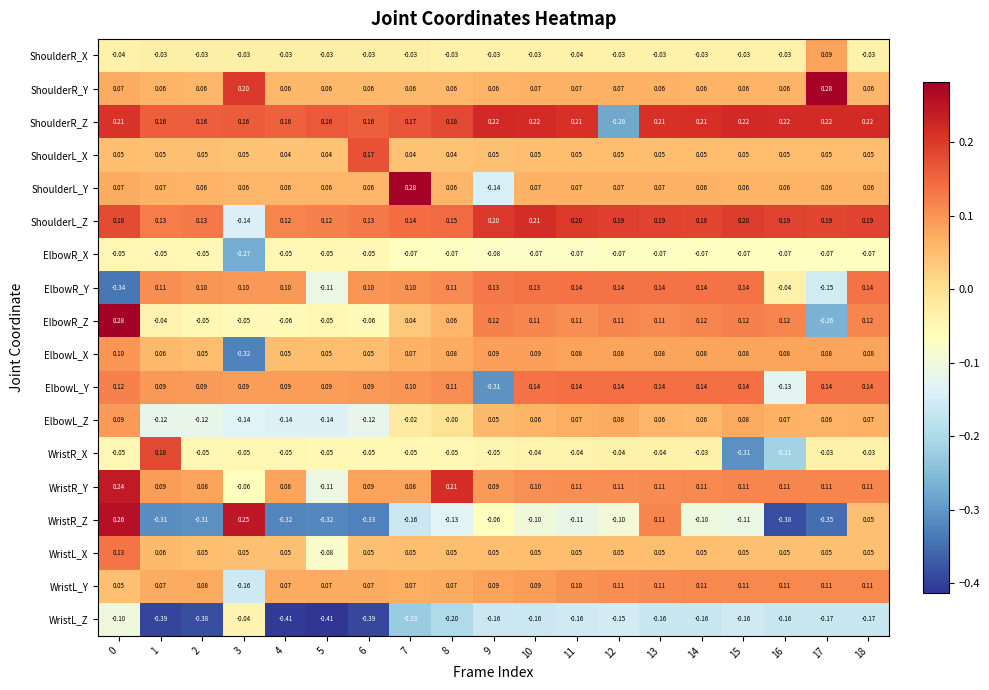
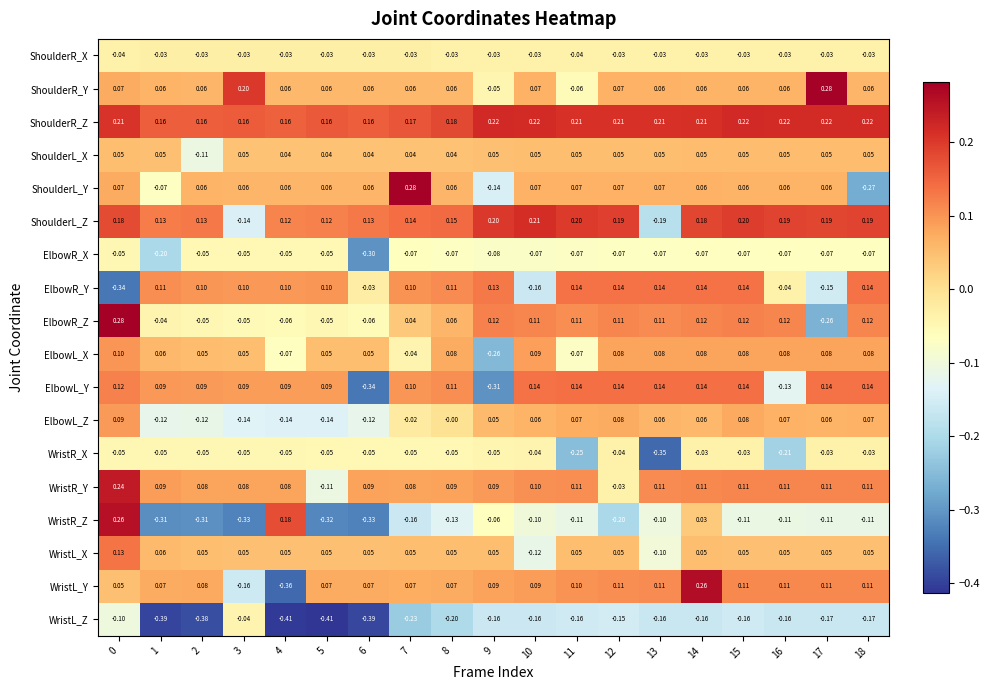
ShoulderR_X, 17: 0.09 -> -0.03
ShoulderR_Y, 9: 0.06 -> -0.05
ShoulderR_Y, 11: 0.07 -> -0.06
ShoulderR_Z, 12: -0.28 -> 0.21
ShoulderL_X, 2: 0.05 -> -0.11
ShoulderL_X, 6: 0.17 -> 0.04
ShoulderL_Y, 1: 0.07 -> -0.07
ShoulderL_Y, 18: 0.06 -> -0.27
ShoulderL_Z, 13: 0.19 -> -0.19
ElbowR_X, 1: -0.05 -> -0.20
ElbowR_X, 3: -0.27 -> -0.05
ElbowR_X, 6: -0.05 -> -0.30
ElbowR_Y, 5: -0.11 -> 0.10
ElbowR_Y, 6: 0.10 -> -0.03
ElbowR_Y, 10: 0.13 -> -0.16
ElbowL_X, 3: -0.32 -> 0.05
ElbowL_X, 4: 0.05 -> -0.07
ElbowL_X, 7: 0.07 -> -0.04
ElbowL_X, 9: 0.09 -> -0.26
ElbowL_X, 11: 0.08 -> -0.07
ElbowL_Y, 6: 0.09 -> -0.34
WristR_X, 1: 0.18 -> -0.05
WristR_X, 11: -0.04 -> -0.25
WristR_X, 13: -0.04 -> -0.35
WristR_X, 15: -0.31 -> -0.03
WristR_Y, 3: -0.06 -> 0.08
WristR_Y, 8: 0.21 -> 0.09
WristR_Y, 12: 0.11 -> -0.03
WristR_Z, 3: 0.25 -> -0.33
WristR_Z, 4: -0.32 -> 0.18
WristR_Z, 12: -0.10 -> -0.20
WristR_Z, 13: 0.11 -> -0.10
WristR_Z, 14: -0.10 -> 0.03
WristR_Z, 16: -0.38 -> -0.11
WristR_Z, 17: -0.35 -> -0.11
WristR_Z, 18: 0.05 -> -0.11
WristL_X, 5: -0.08 -> 0.05
WristL_X, 10: 0.05 -> -0.12
WristL_X, 13: 0.05 -> -0.10
WristL_Y, 4: 0.07 -> -0.36
WristL_Y, 14: 0.11 -> 0.26
